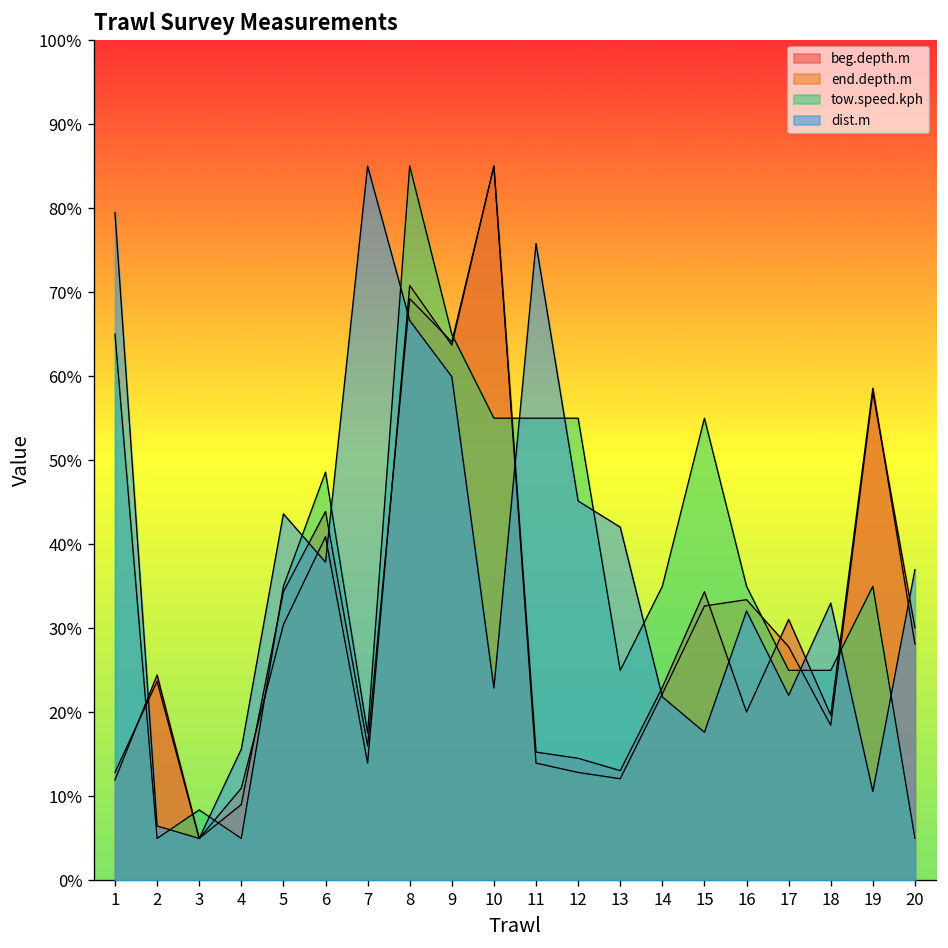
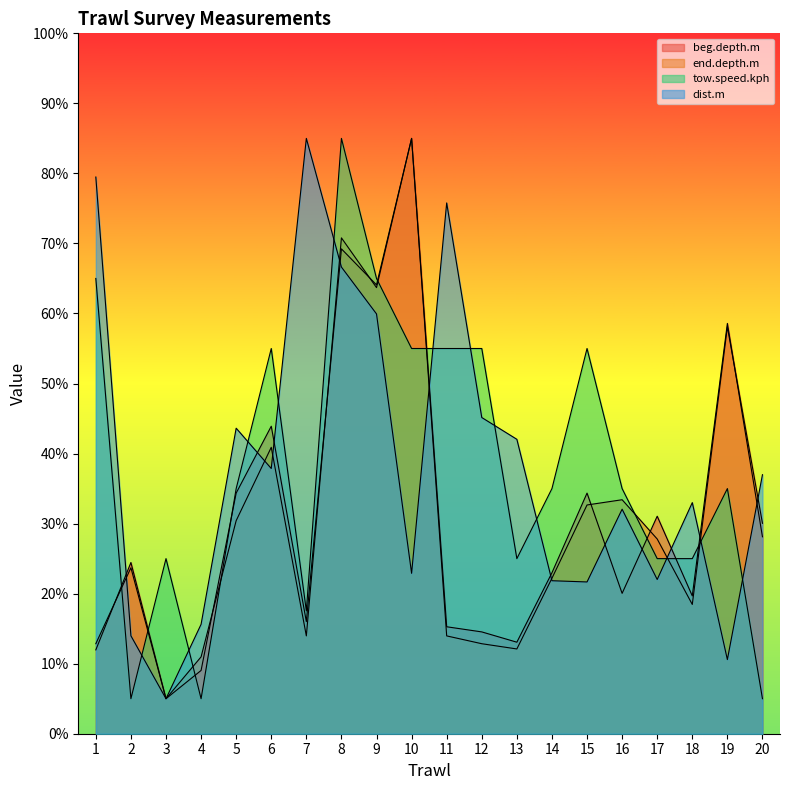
dist.m, 2: 6% -> 14%
tow.speed.kph, 3: 8% -> 25%
tow.speed.kph, 6: 49% -> 55%
dist.m, 15: 18% -> 22%
